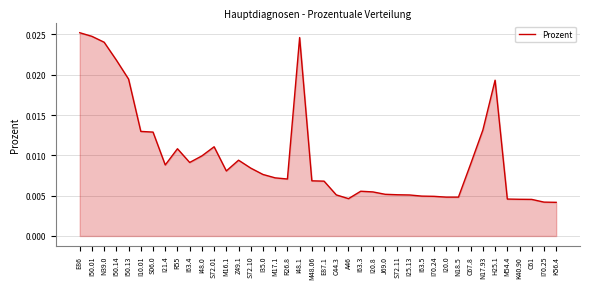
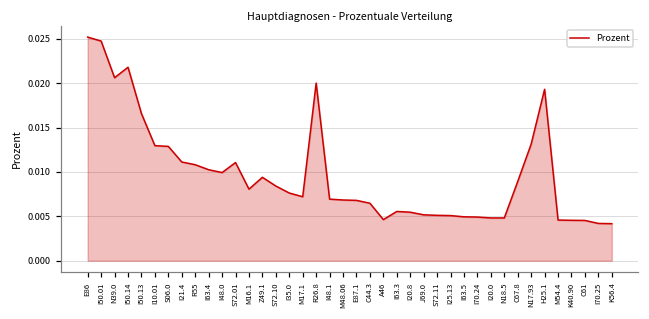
N39.0: 0.024 -> 0.021
I50.13: 0.019 -> 0.017
I21.4: 0.009 -> 0.011
I63.4: 0.009 -> 0.010
R26.8: 0.007 -> 0.020
I48.1: 0.025 -> 0.007
C44.3: 0.005 -> 0.006
